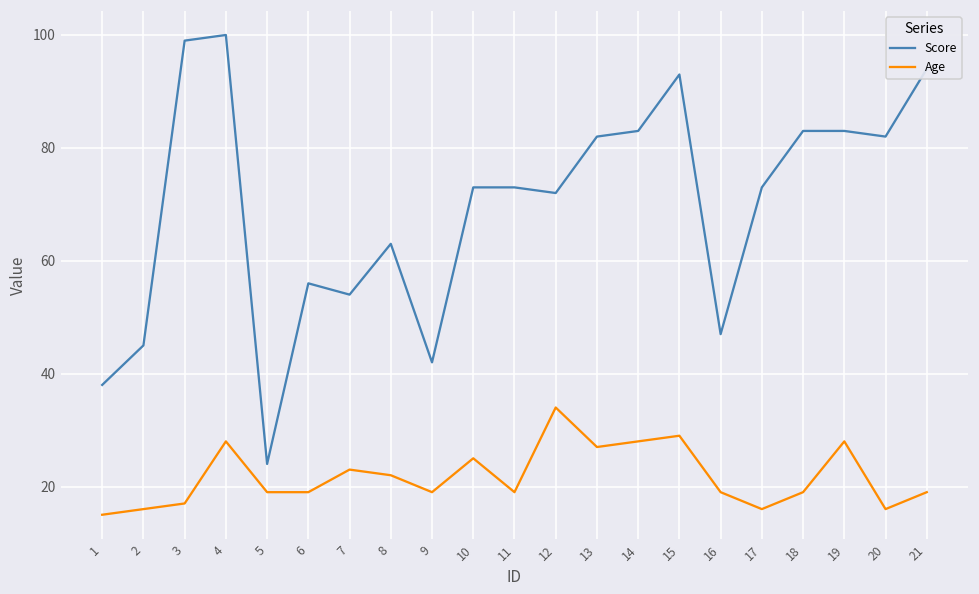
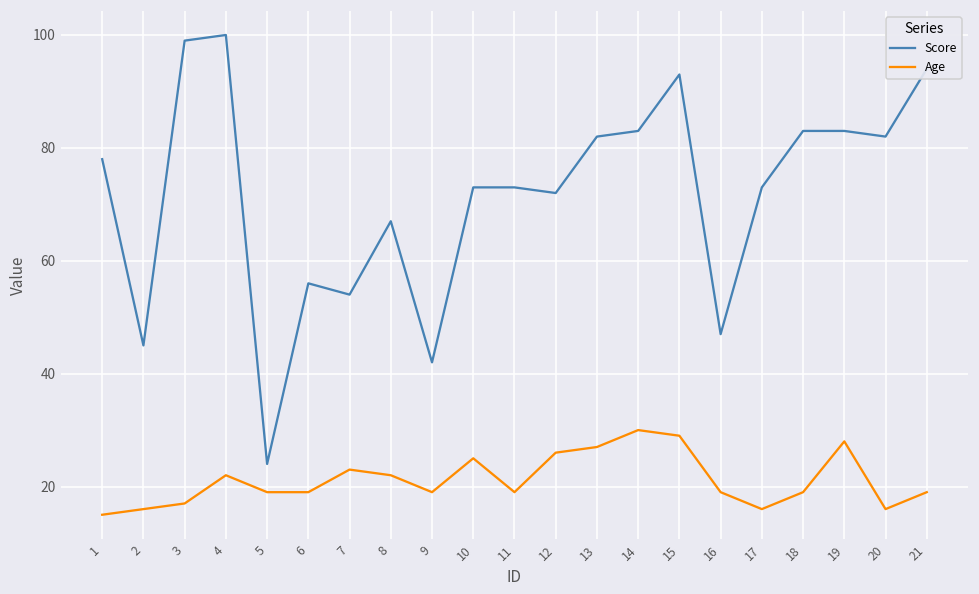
Score, 1: 38 -> 78
Age, 4: 28 -> 22
Score, 8: 63 -> 67
Age, 12: 34 -> 26
Age, 14: 28 -> 30
